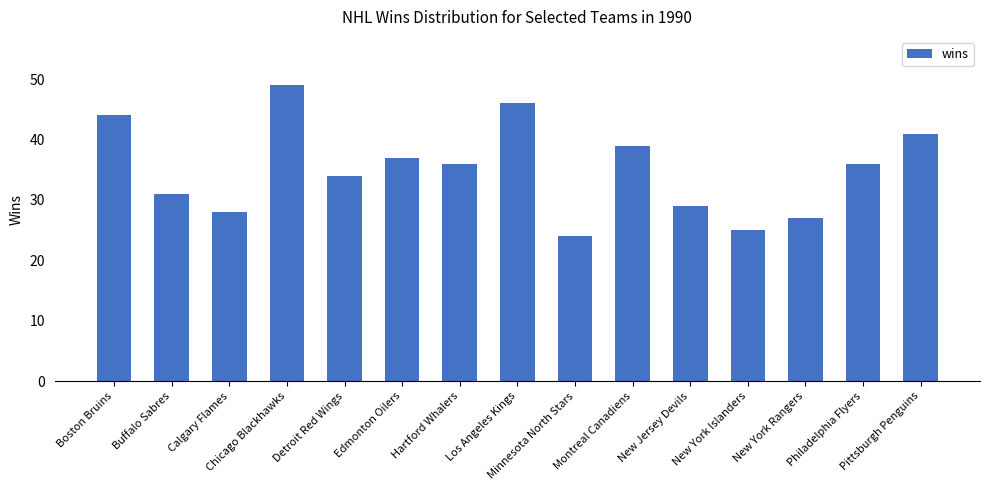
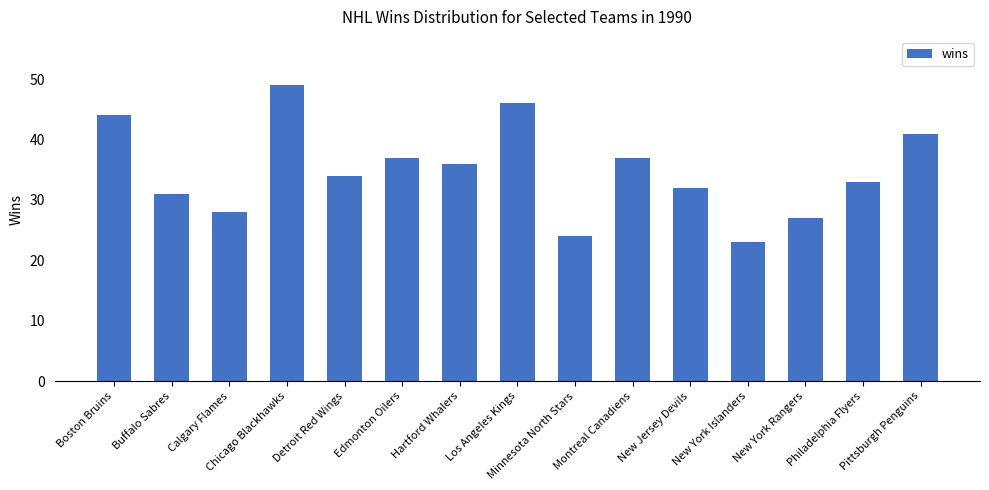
Montreal Canadiens: 39 -> 37
New Jersey Devils: 29 -> 32
New York Islanders: 25 -> 23
Philadelphia Flyers: 36 -> 33
